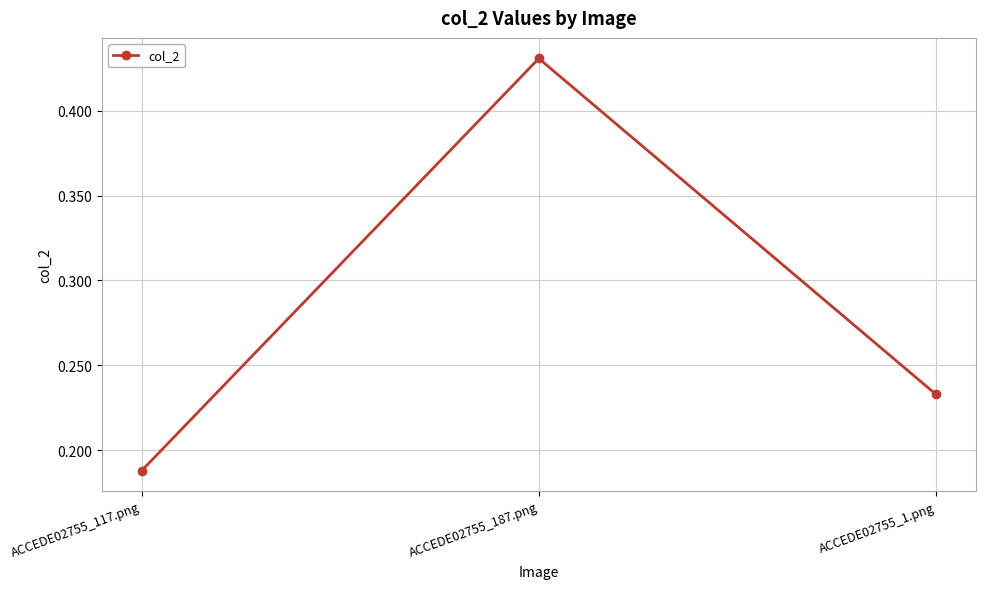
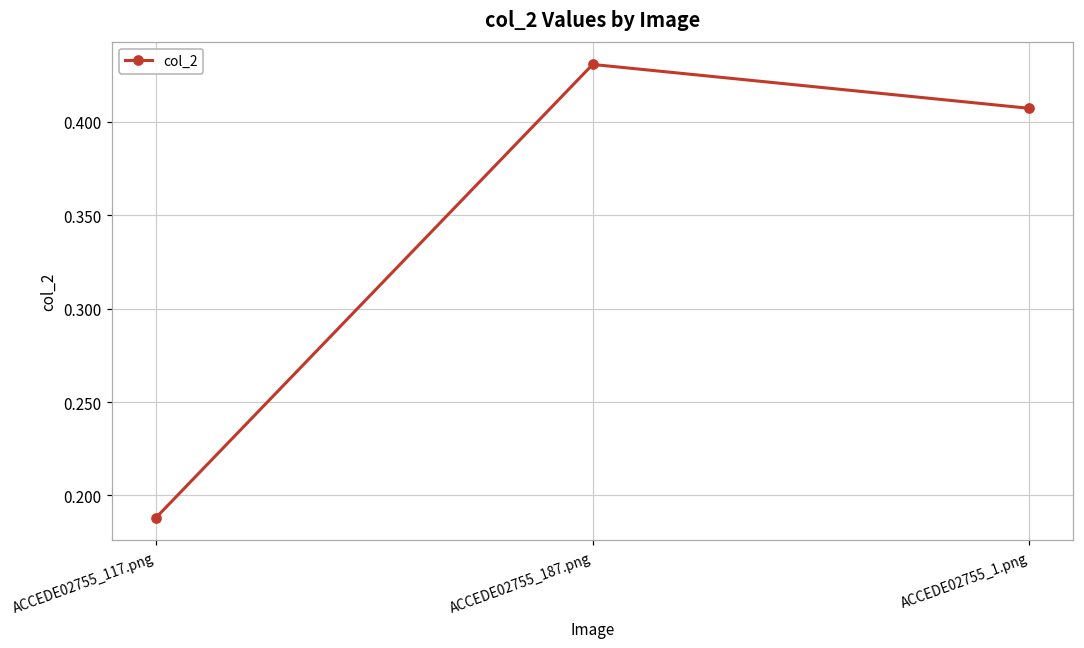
ACCEDE02755_1.png: 0.233 -> 0.407
